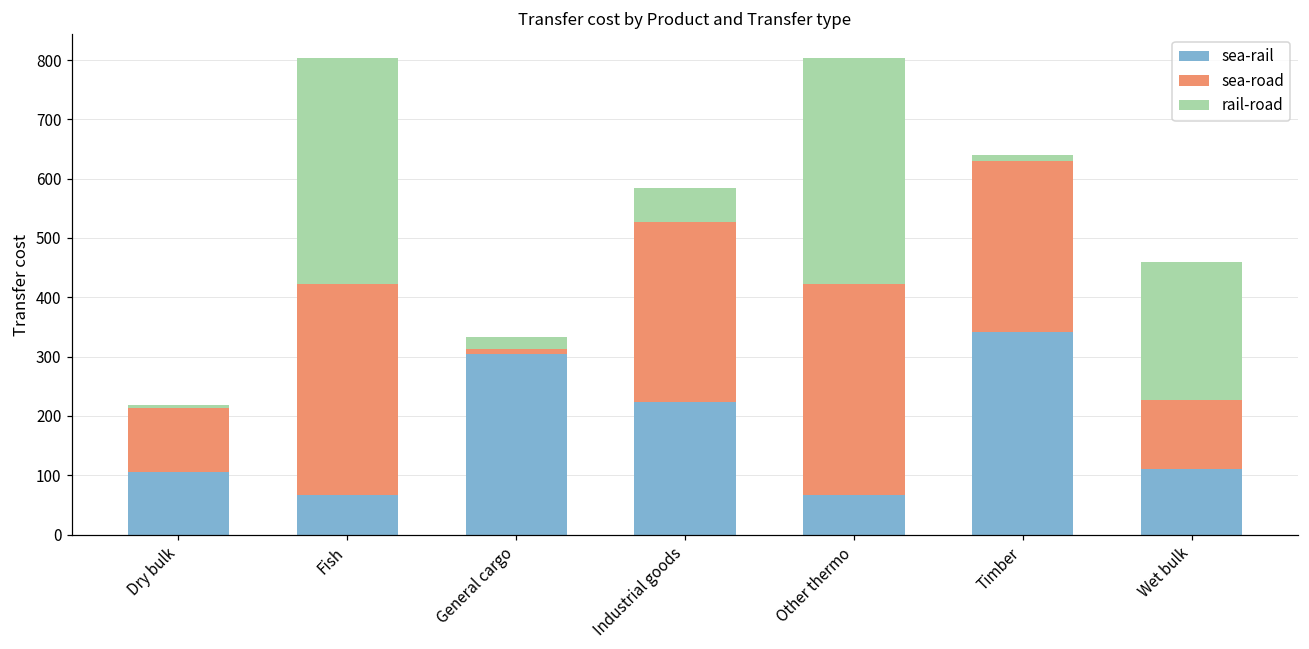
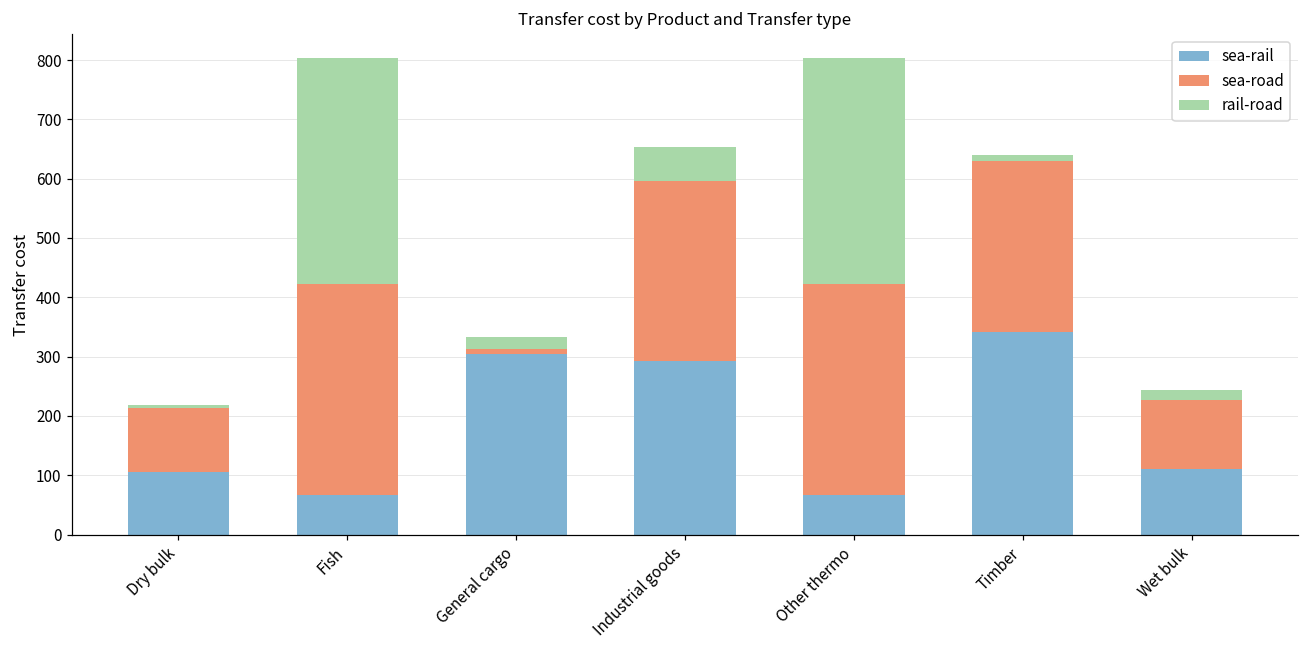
sea-rail, Industrial goods: 220 -> 290
rail-road, Wet bulk: 230 -> 20
